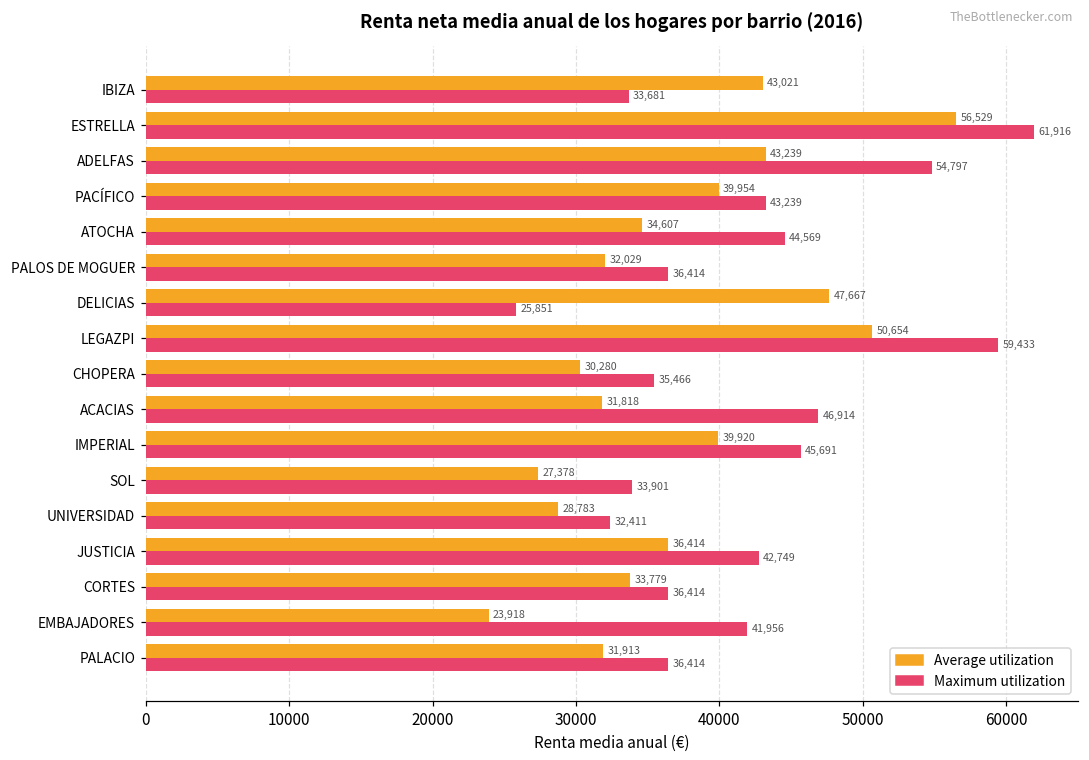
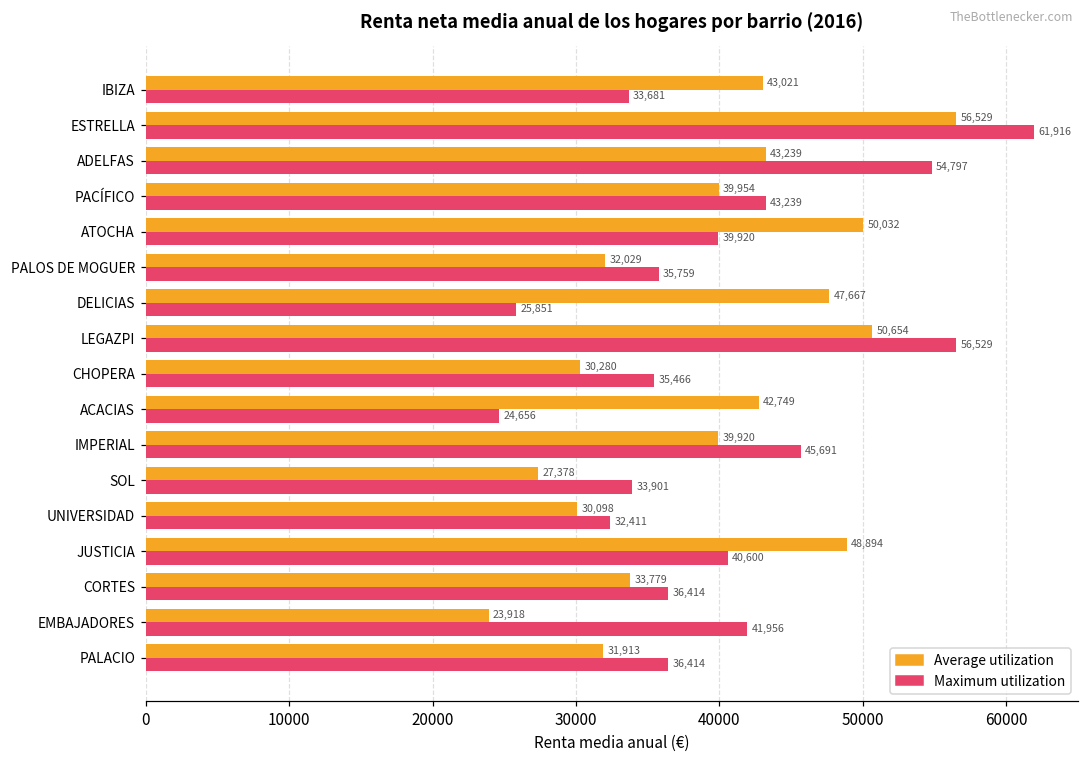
Average utilization, ATOCHA: 34,607 -> 50,032
Maximum utilization, ATOCHA: 44,569 -> 39,920
Maximum utilization, PALOS DE MOGUER: 36,414 -> 35,759
Maximum utilization, LEGAZPI: 59,433 -> 56,529
Average utilization, ACACIAS: 31,818 -> 42,749
Maximum utilization, ACACIAS: 46,914 -> 24,656
Average utilization, UNIVERSIDAD: 28,783 -> 30,098
Average utilization, JUSTICIA: 36,414 -> 48,894
Maximum utilization, JUSTICIA: 42,749 -> 40,600
